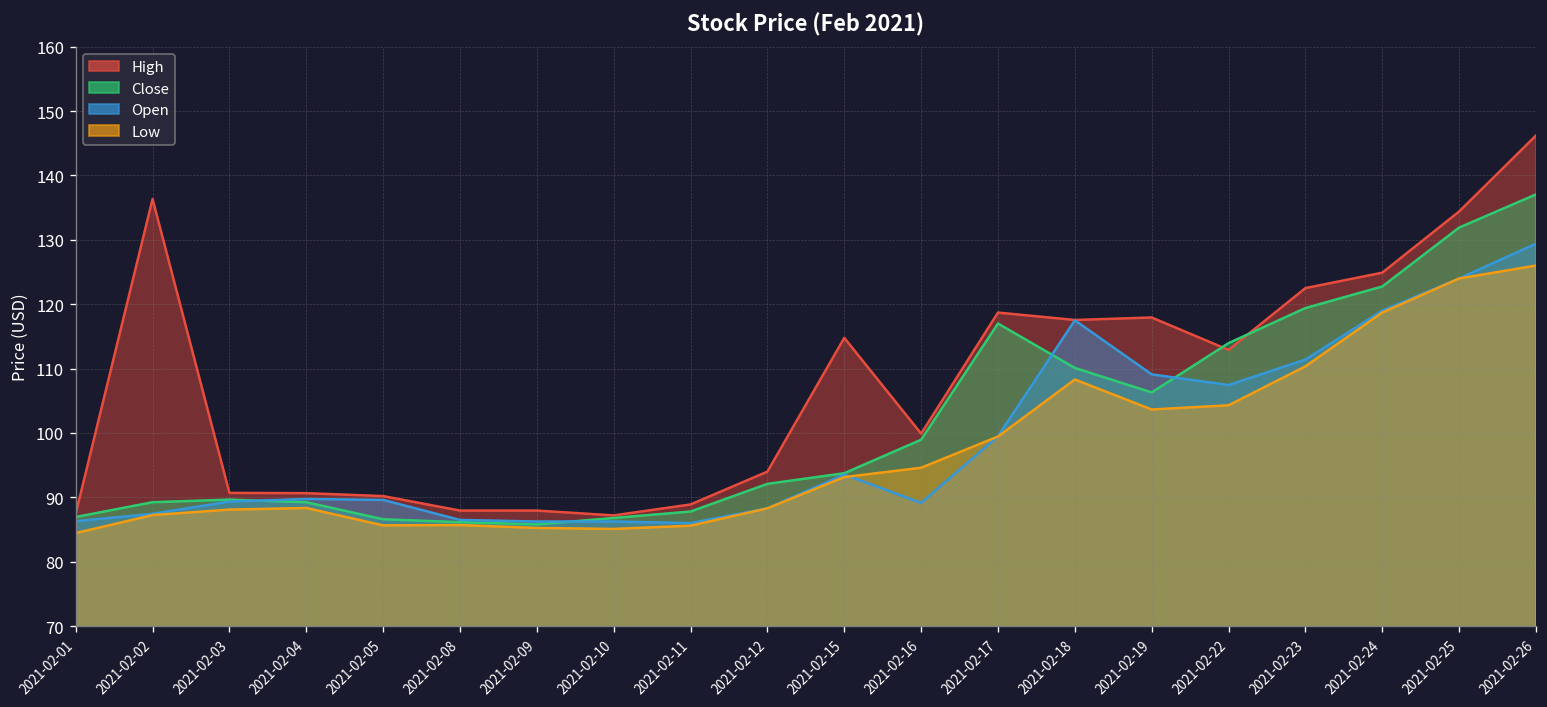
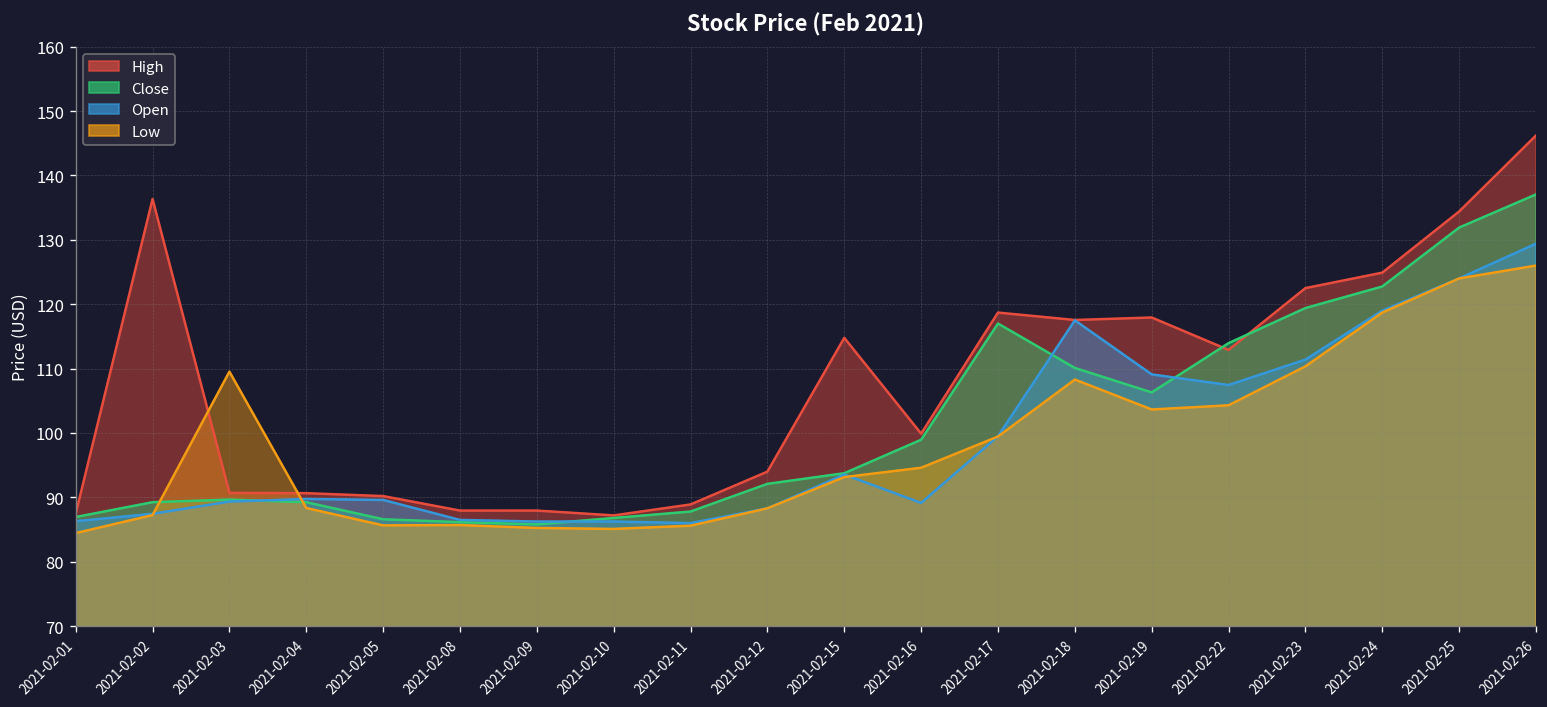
Low, 2021-02-03: 88 -> 110
